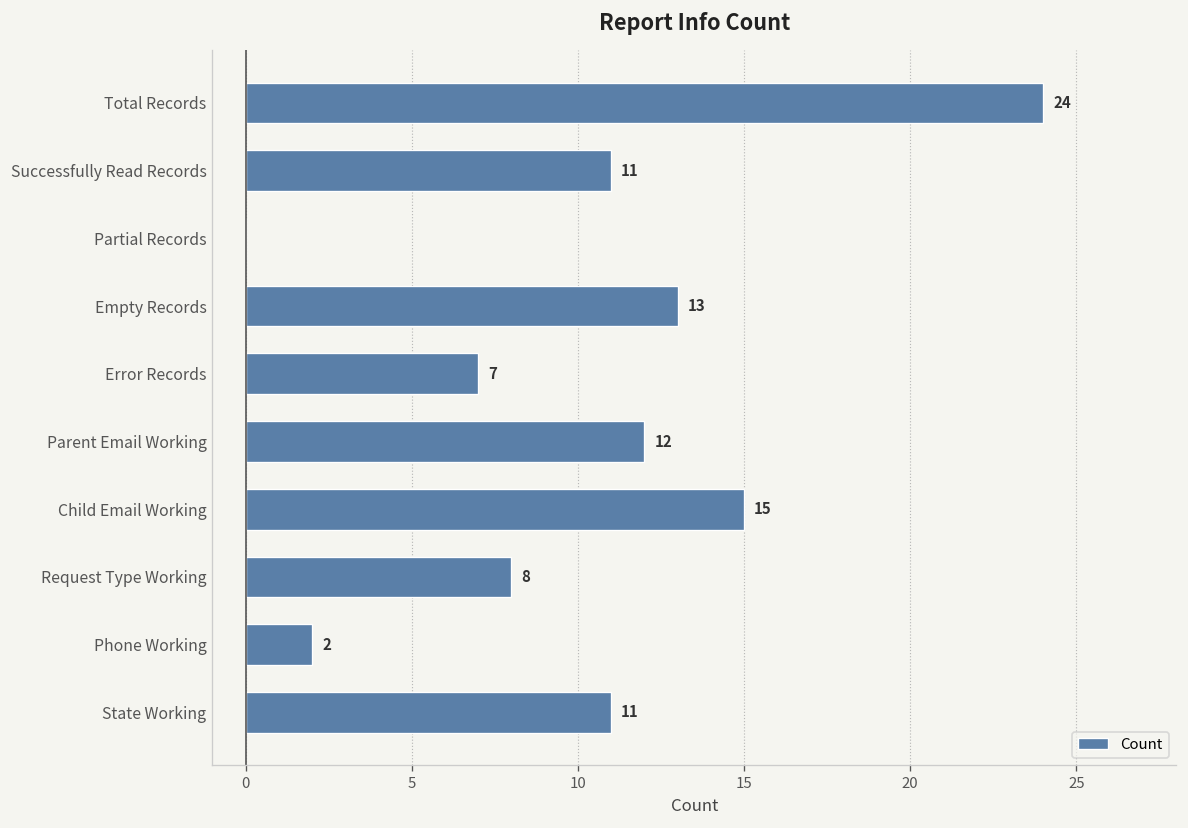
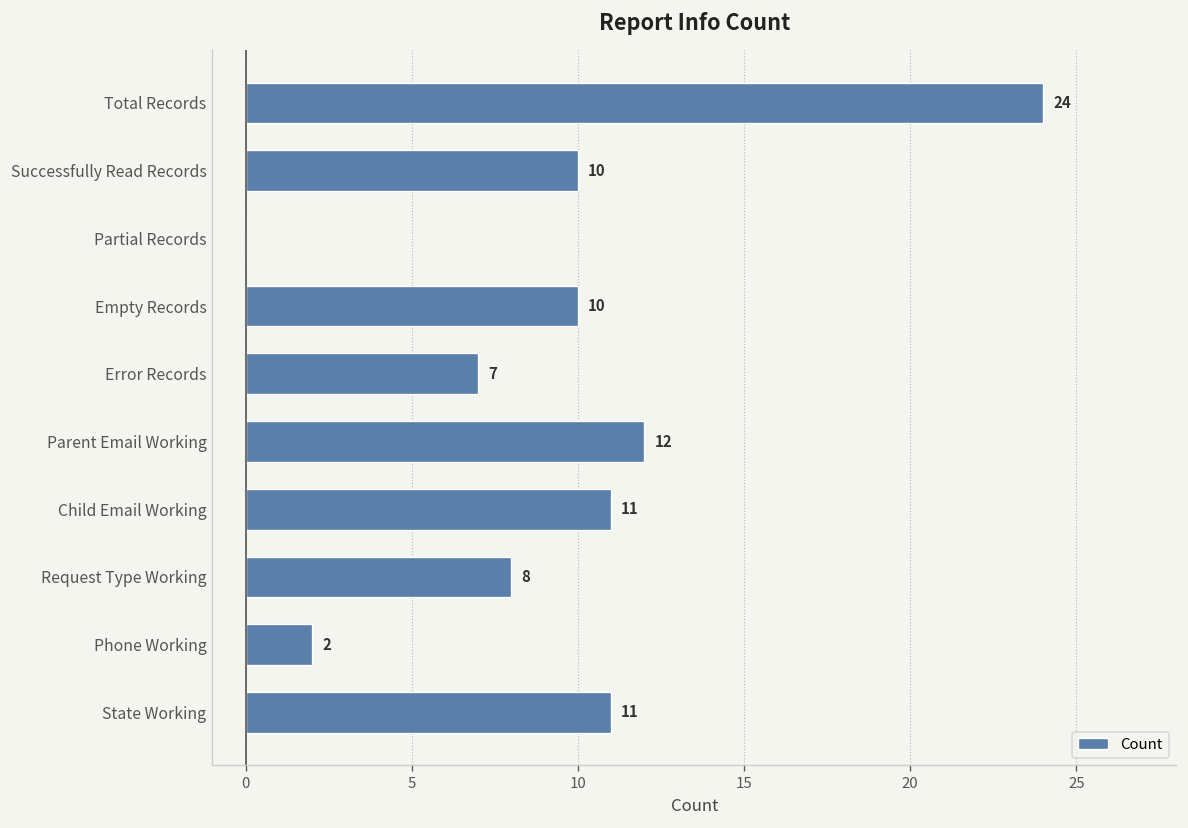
Successfully Read Records: 11 -> 10
Empty Records: 13 -> 10
Child Email Working: 15 -> 11
